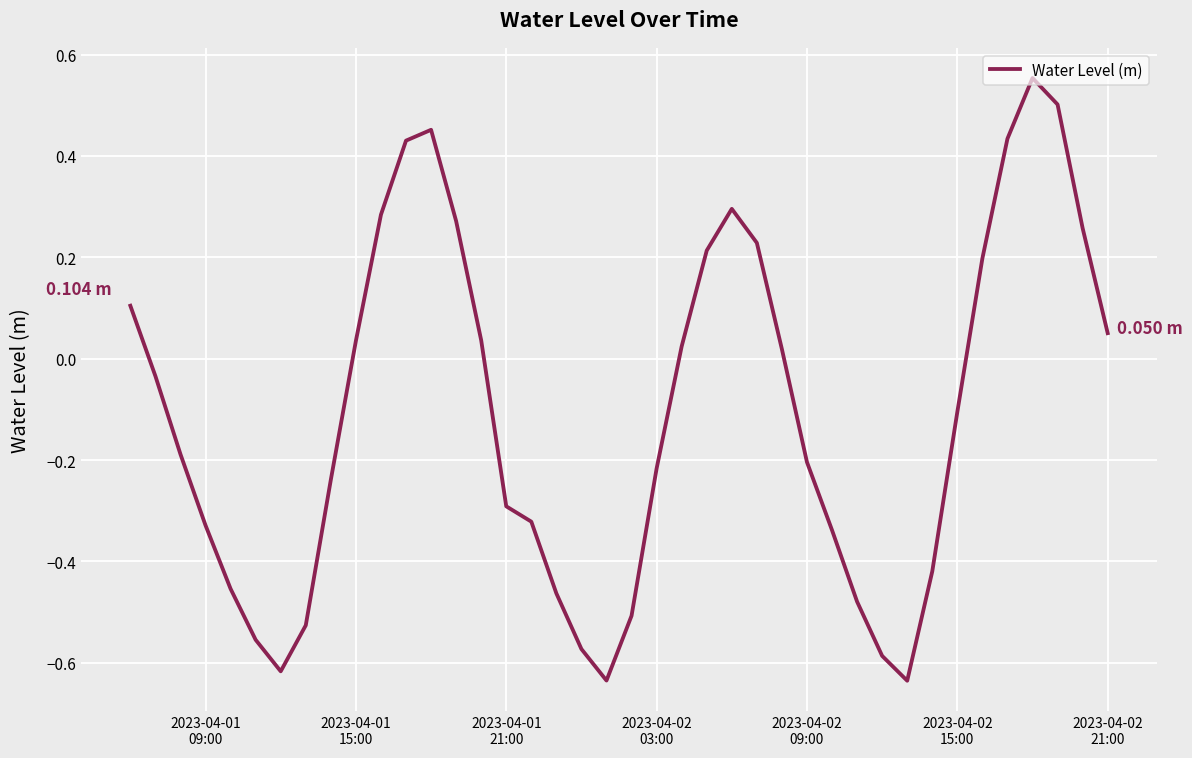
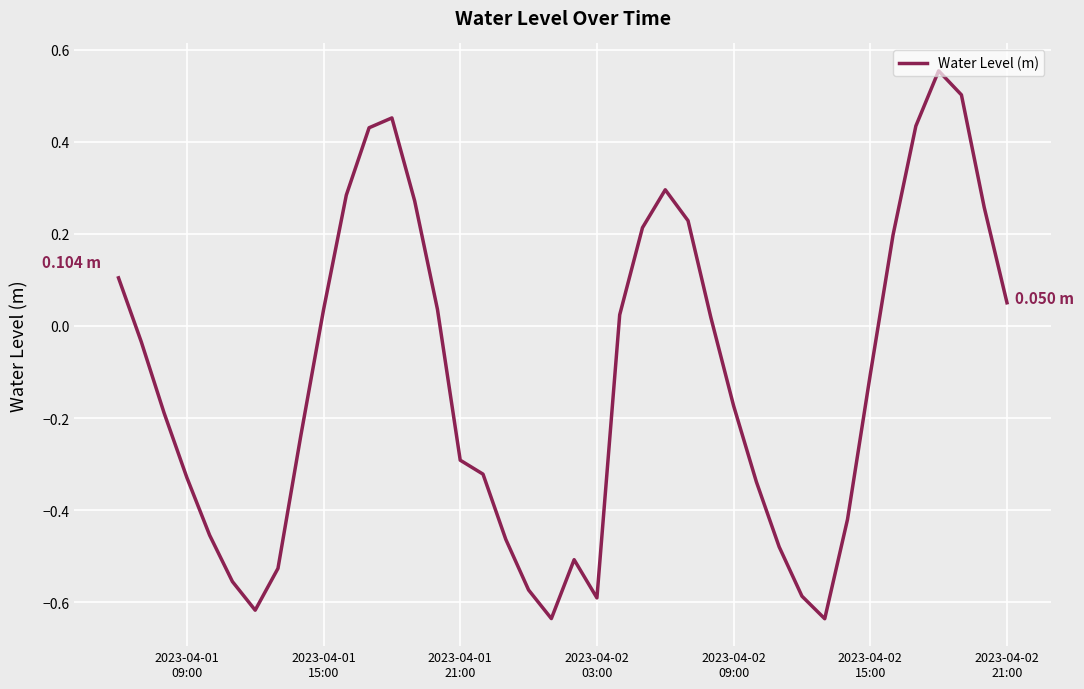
2023-04-02 03:00: -0.22 -> -0.59
2023-04-02 09:00: -0.20 -> -0.17
